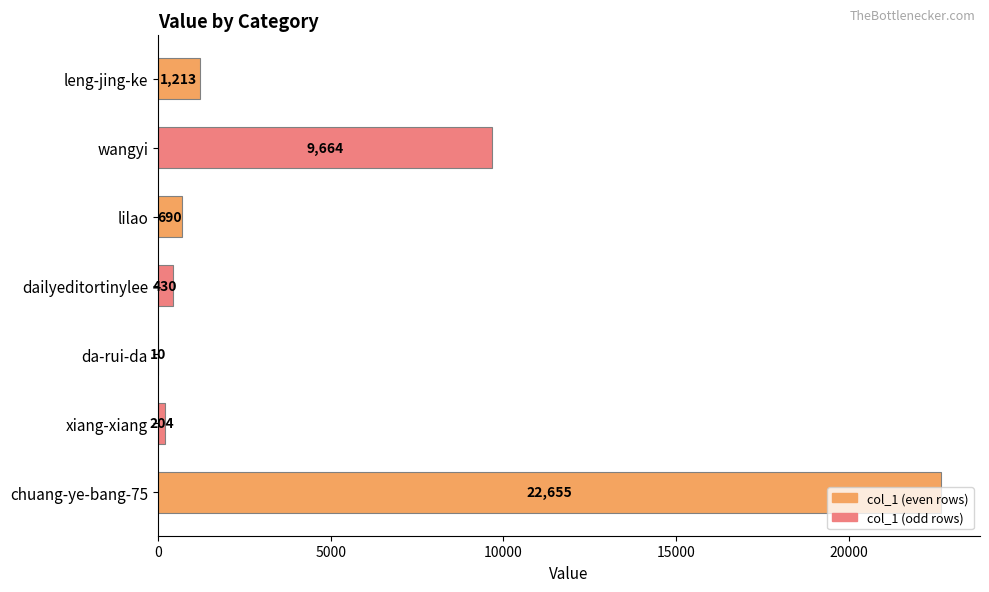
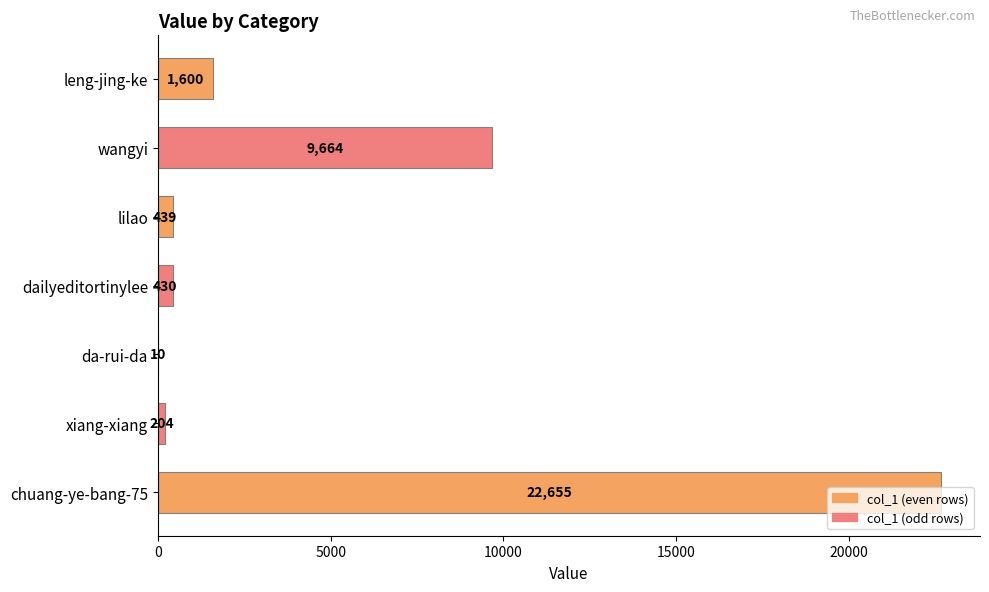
leng-jing-ke: 1,213 -> 1,600
lilao: 690 -> 439
